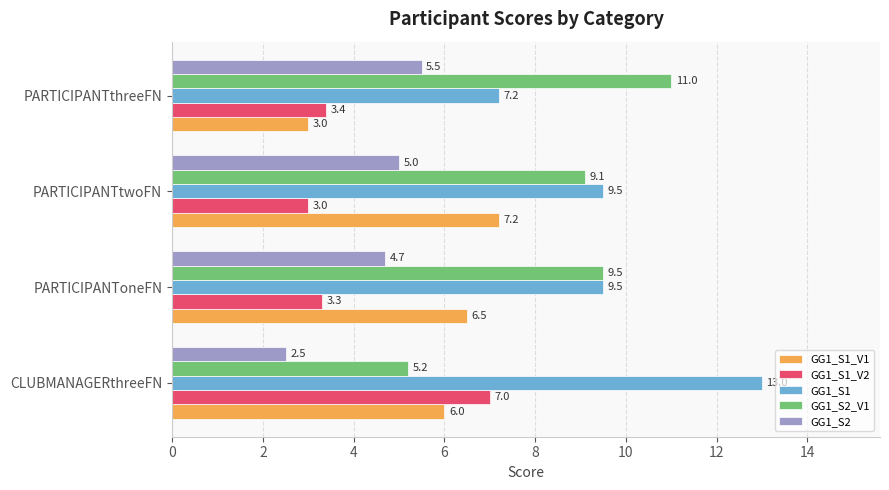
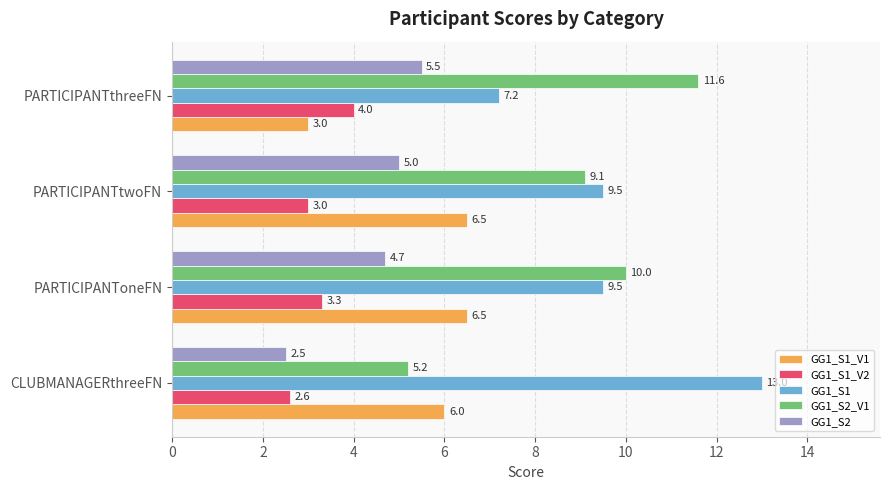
GG1_S2_V1, PARTICIPANTthreeFN: 11.0 -> 11.6
GG1_S1_V2, PARTICIPANTthreeFN: 3.4 -> 4.0
GG1_S1_V1, PARTICIPANTtwoFN: 7.2 -> 6.5
GG1_S2_V1, PARTICIPANToneFN: 9.5 -> 10.0
GG1_S1_V2, CLUBMANAGERthreeFN: 7.0 -> 2.6
